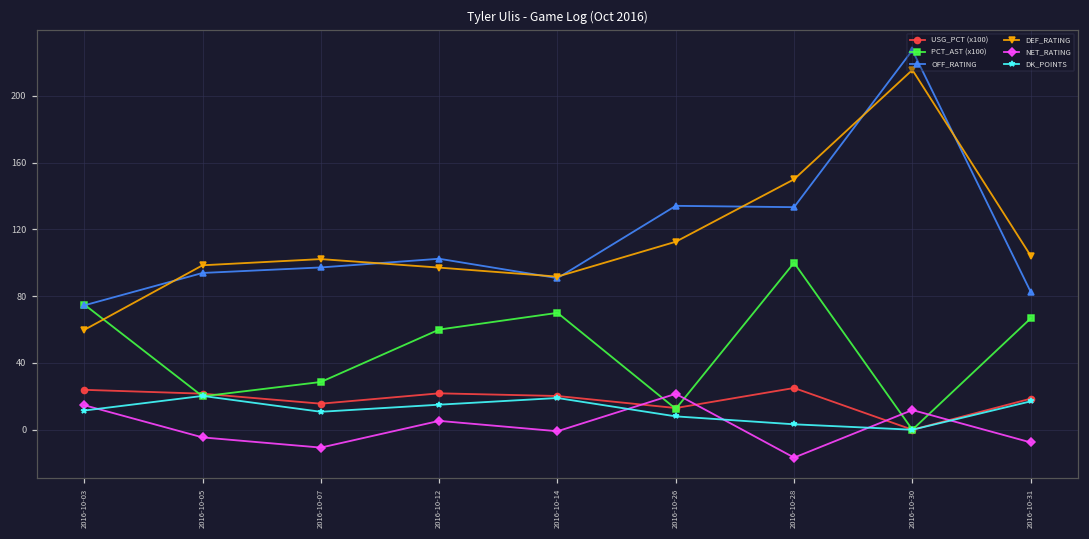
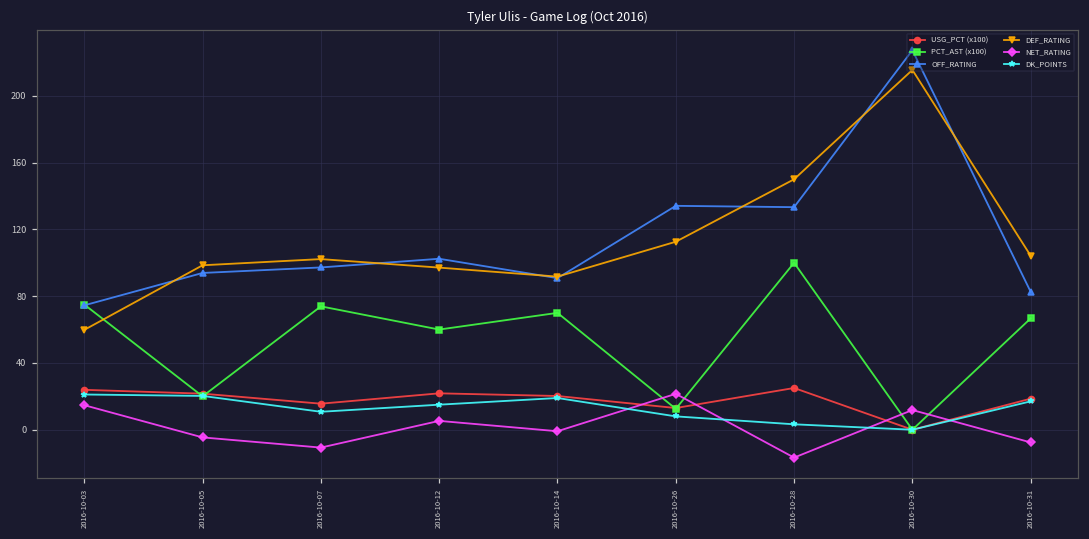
DK_POINTS, 2016-10-03: 12 -> 21
PCT_AST (x100), 2016-10-07: 29 -> 74
